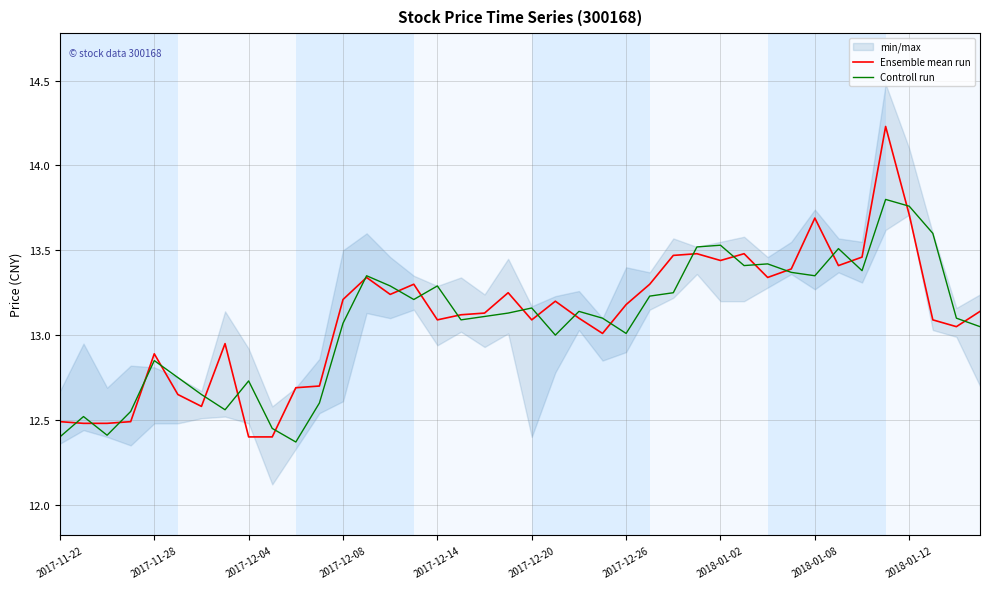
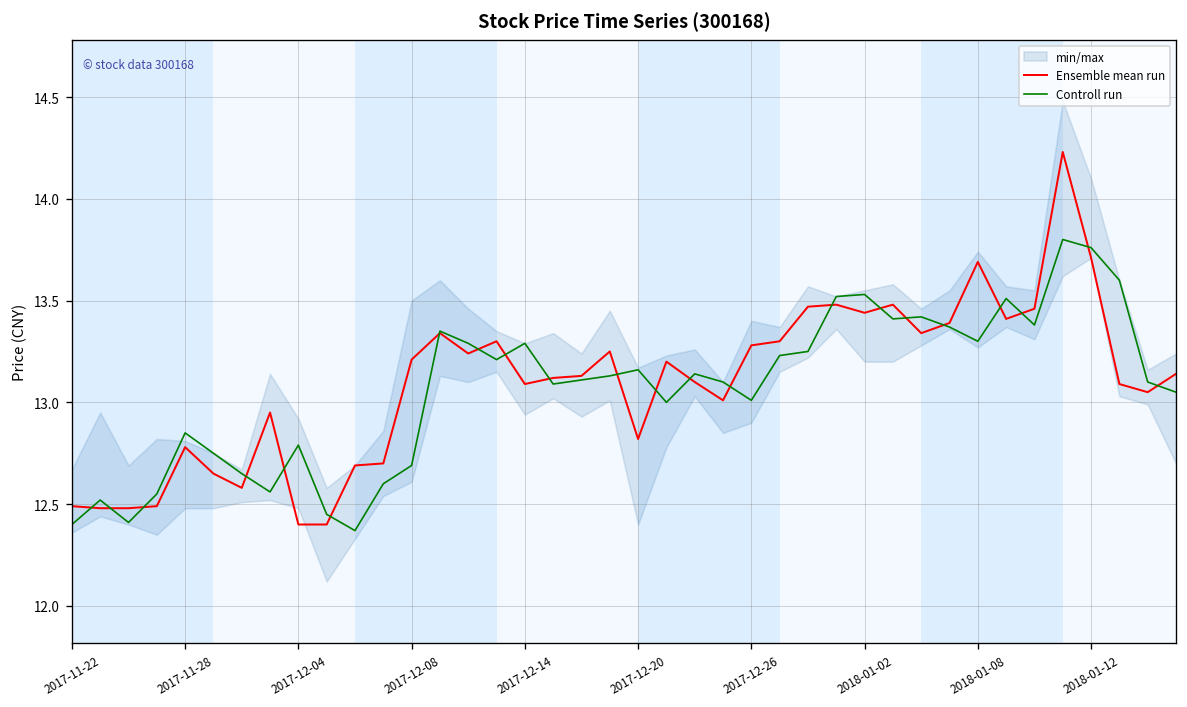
Ensemble mean run, 2017-11-28: 12.89 -> 12.78
Controll run, 2017-12-04: 12.73 -> 12.79
Controll run, 2017-12-08: 13.07 -> 12.69
Ensemble mean run, 2017-12-20: 13.09 -> 12.82
Ensemble mean run, 2017-12-26: 13.18 -> 13.28
Controll run, 2018-01-08: 13.35 -> 13.30
